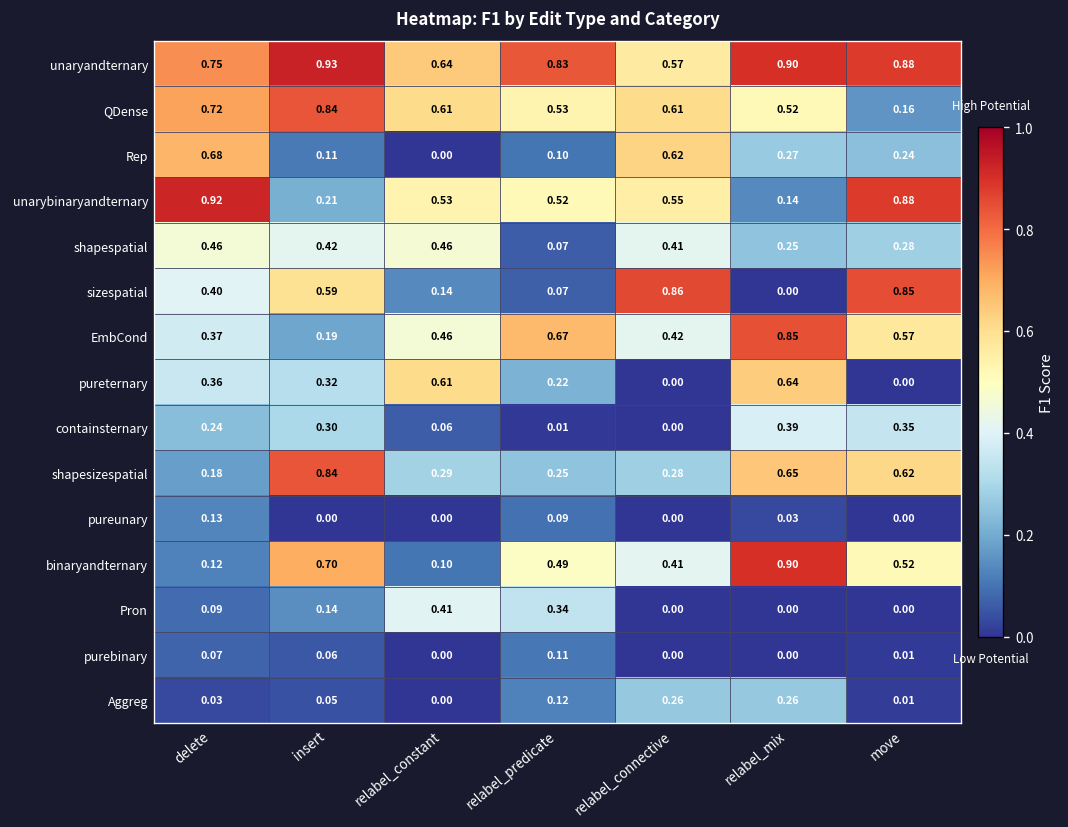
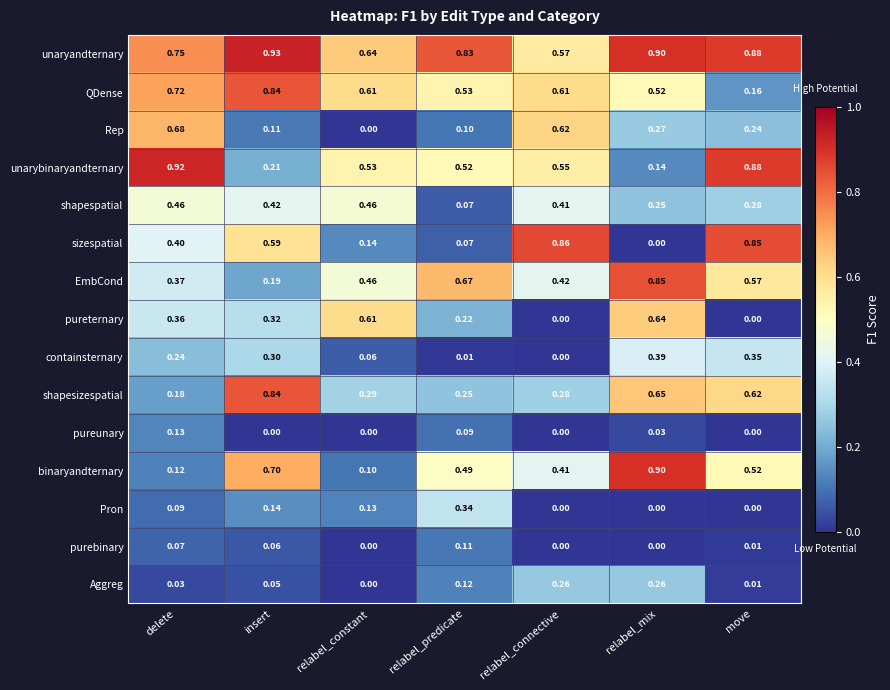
Pron, relabel_constant: 0.41 -> 0.13
